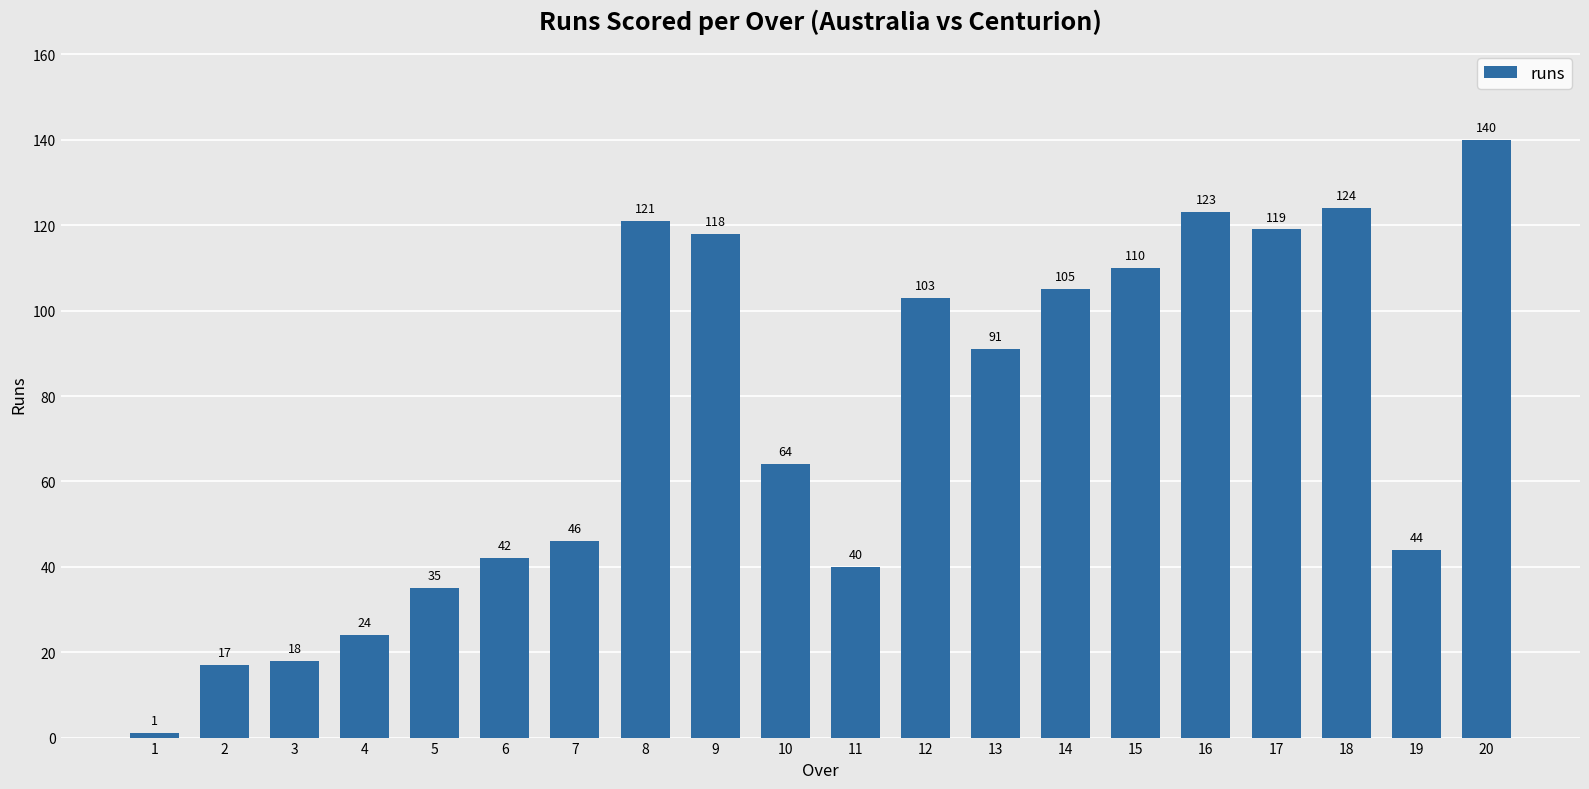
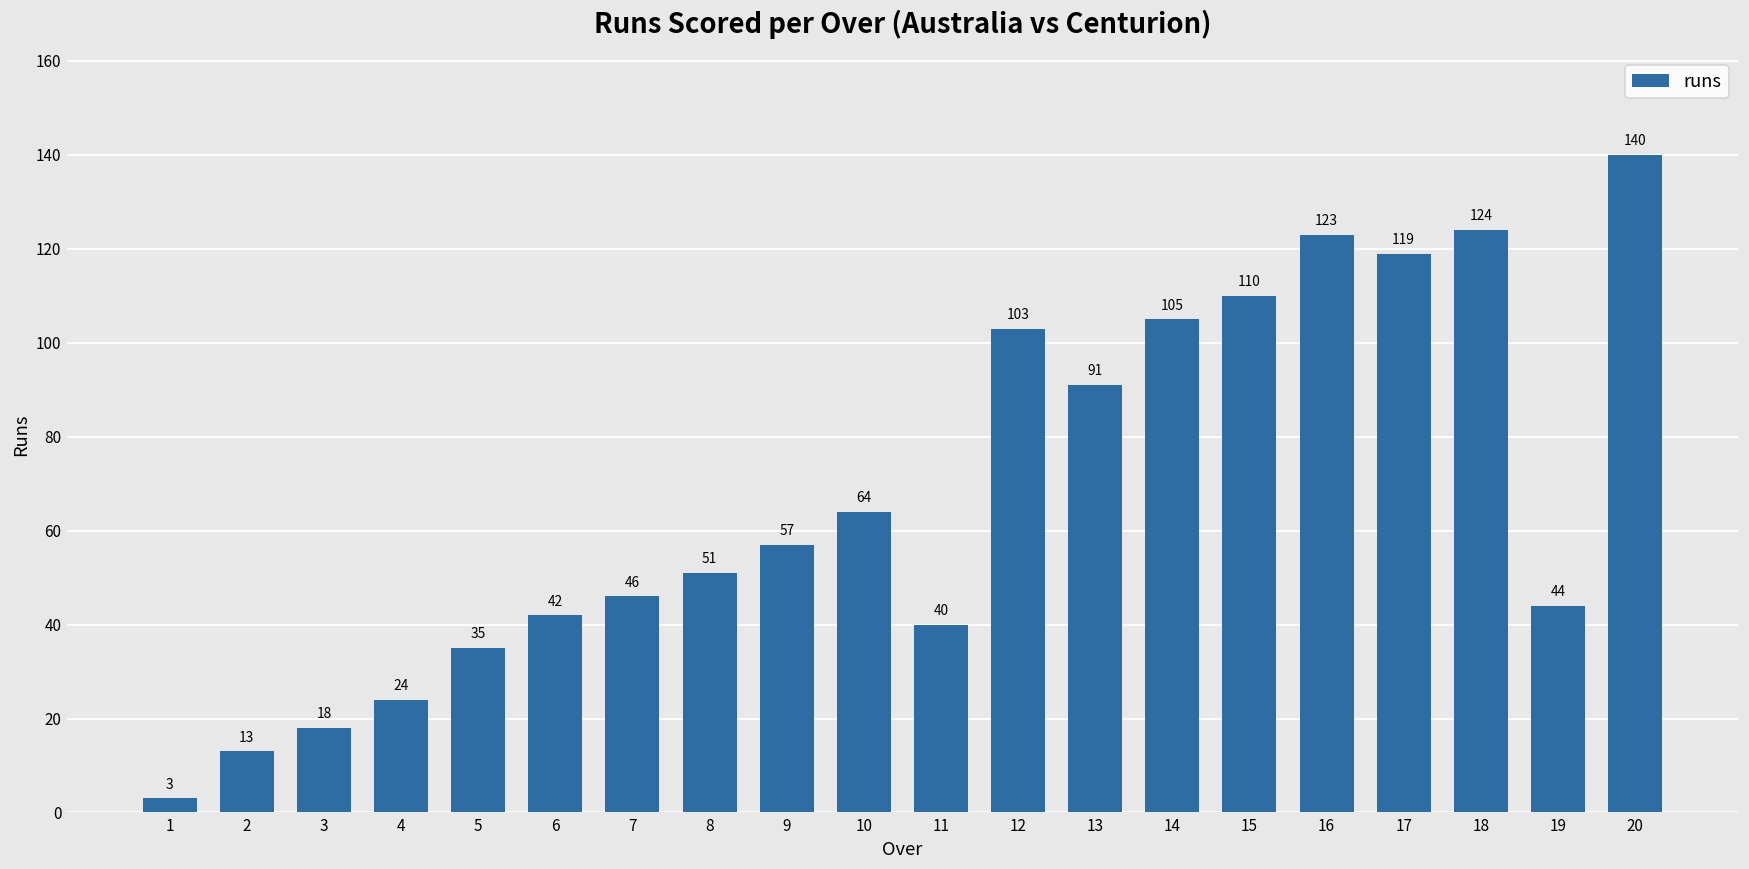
1: 1 -> 3
2: 17 -> 13
8: 121 -> 51
9: 118 -> 57
